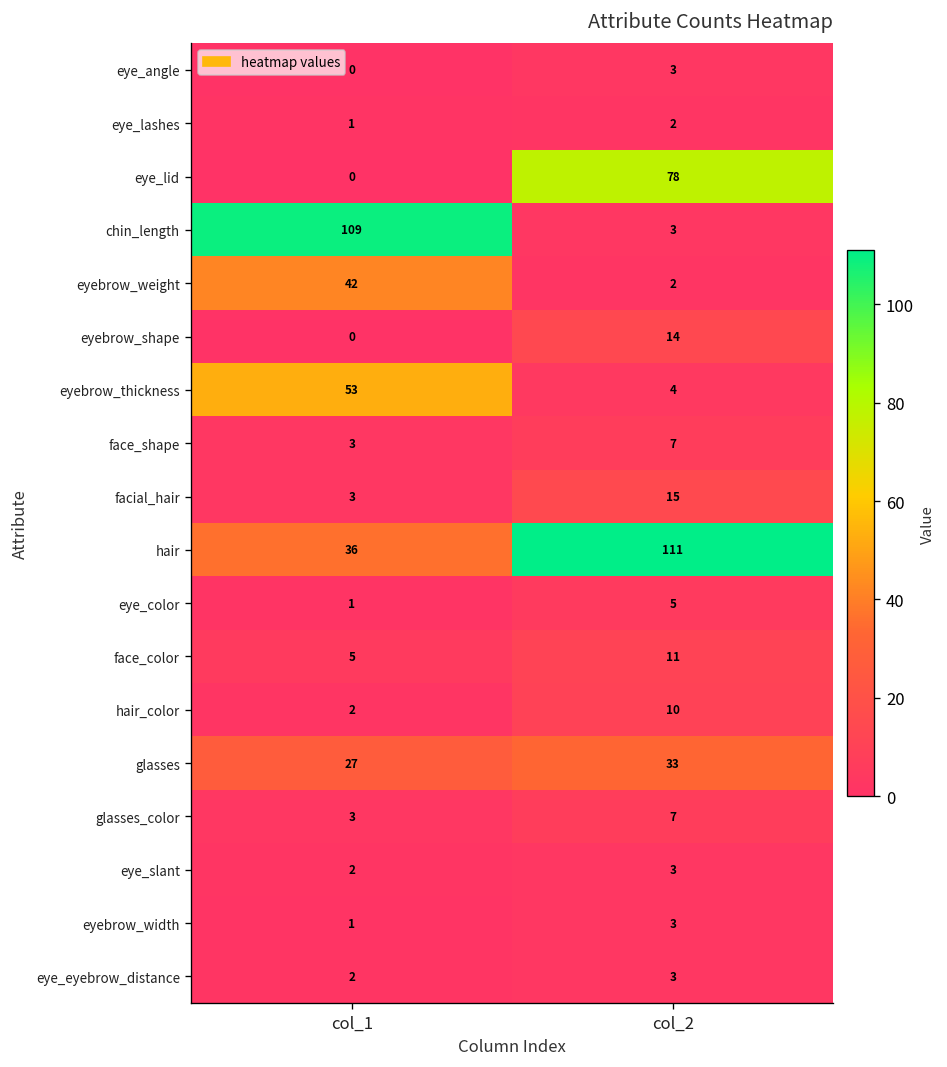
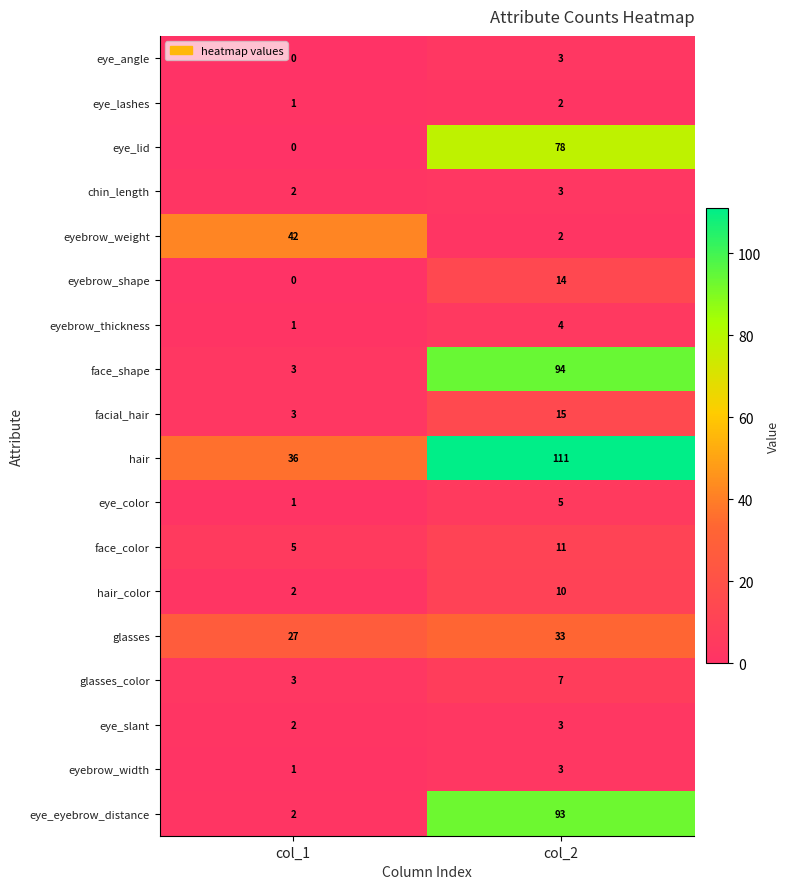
chin_length, col_1: 109 -> 2
eyebrow_thickness, col_1: 53 -> 1
face_shape, col_2: 7 -> 94
eye_eyebrow_distance, col_2: 3 -> 93
